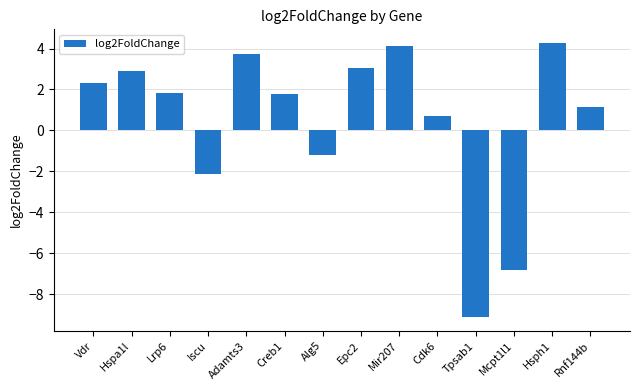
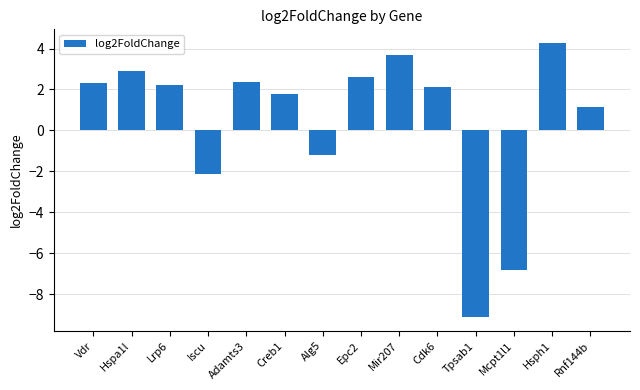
Lrp6: 1.8 -> 2.2
Adamts3: 3.7 -> 2.4
Epc2: 3.1 -> 2.6
Mir207: 4.1 -> 3.7
Cdk6: 0.7 -> 2.1
